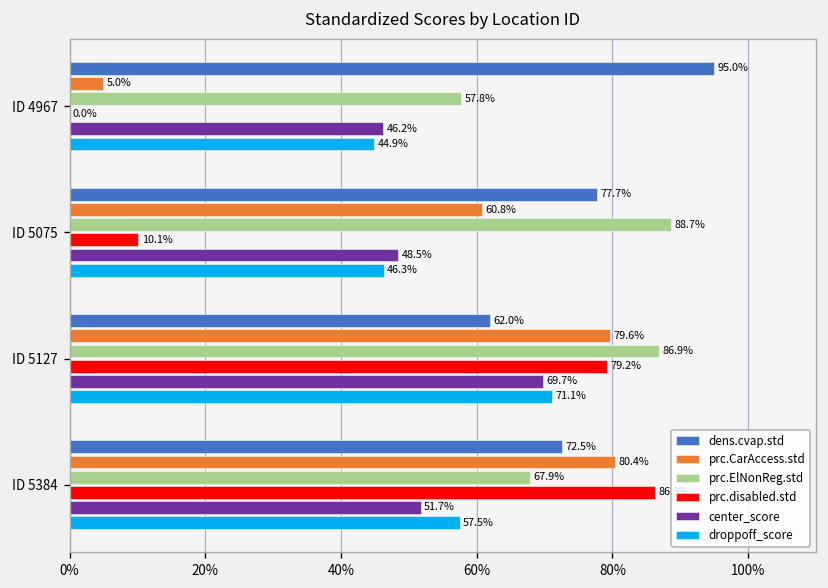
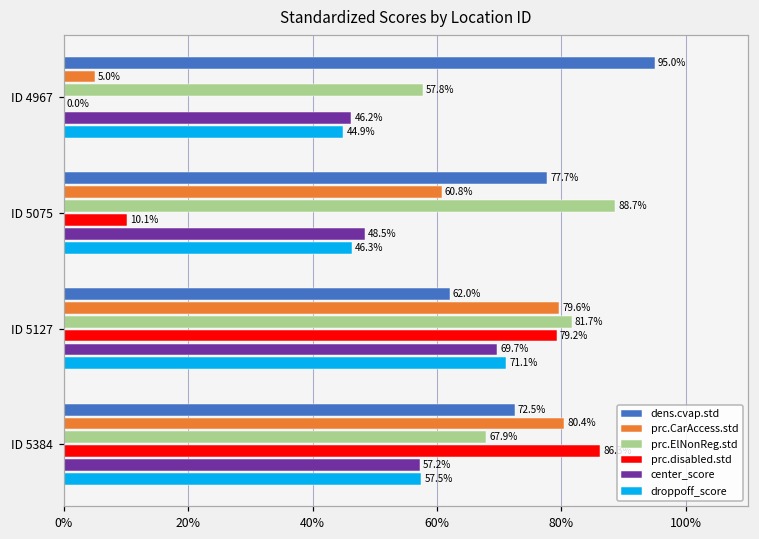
prc.ElNonReg.std, ID 5127: 86.9% -> 81.7%
center_score, ID 5384: 51.7% -> 57.2%
